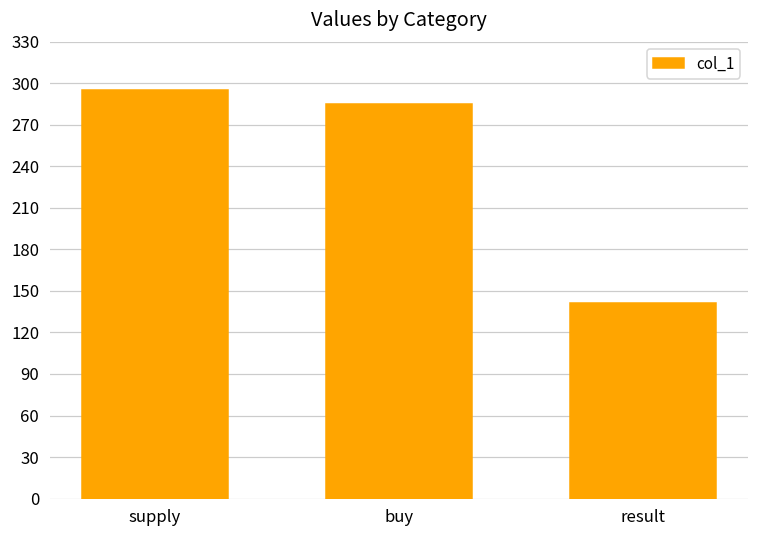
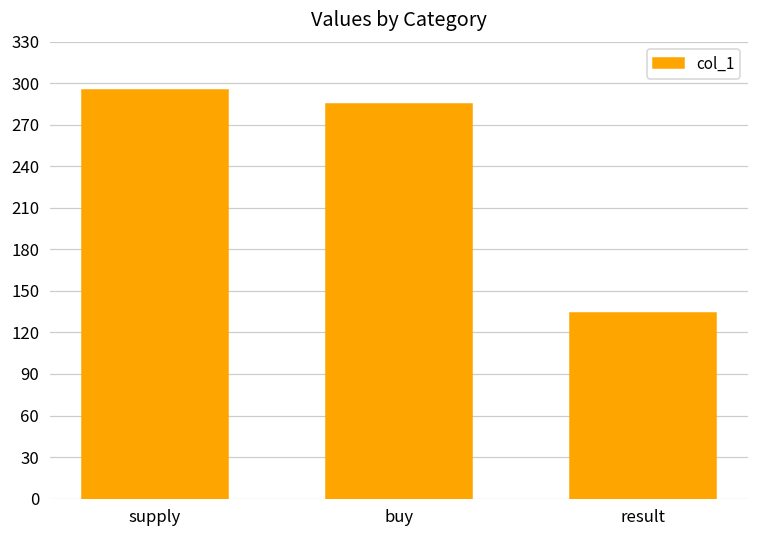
result: 141 -> 134
